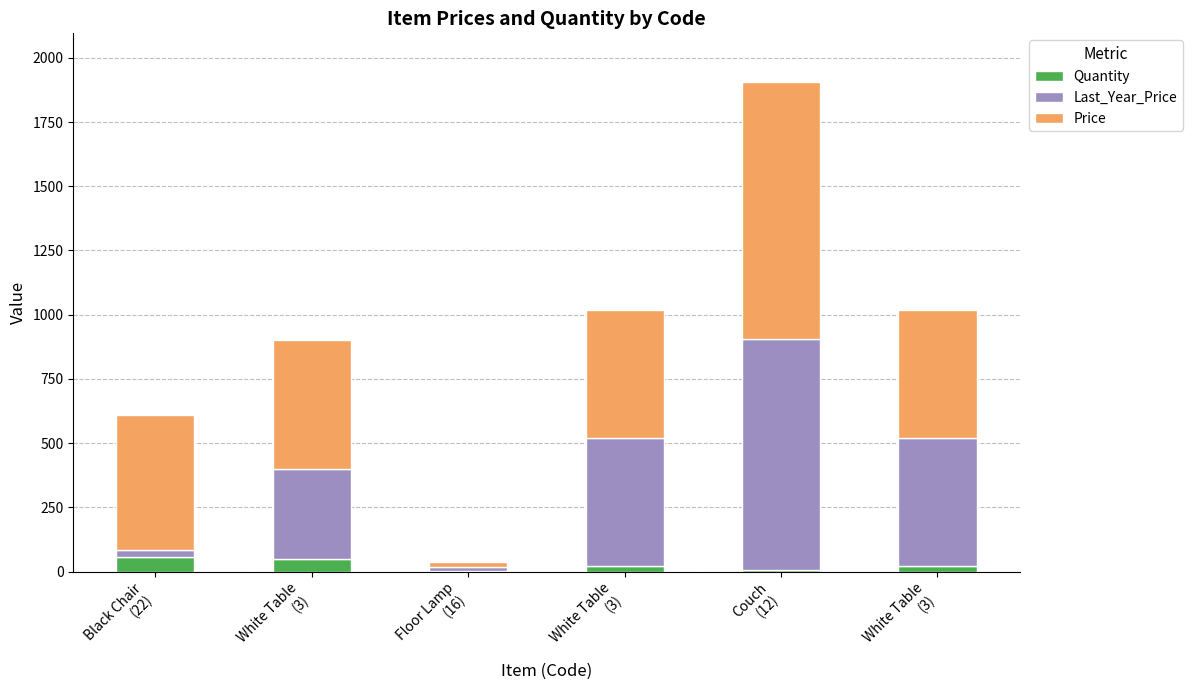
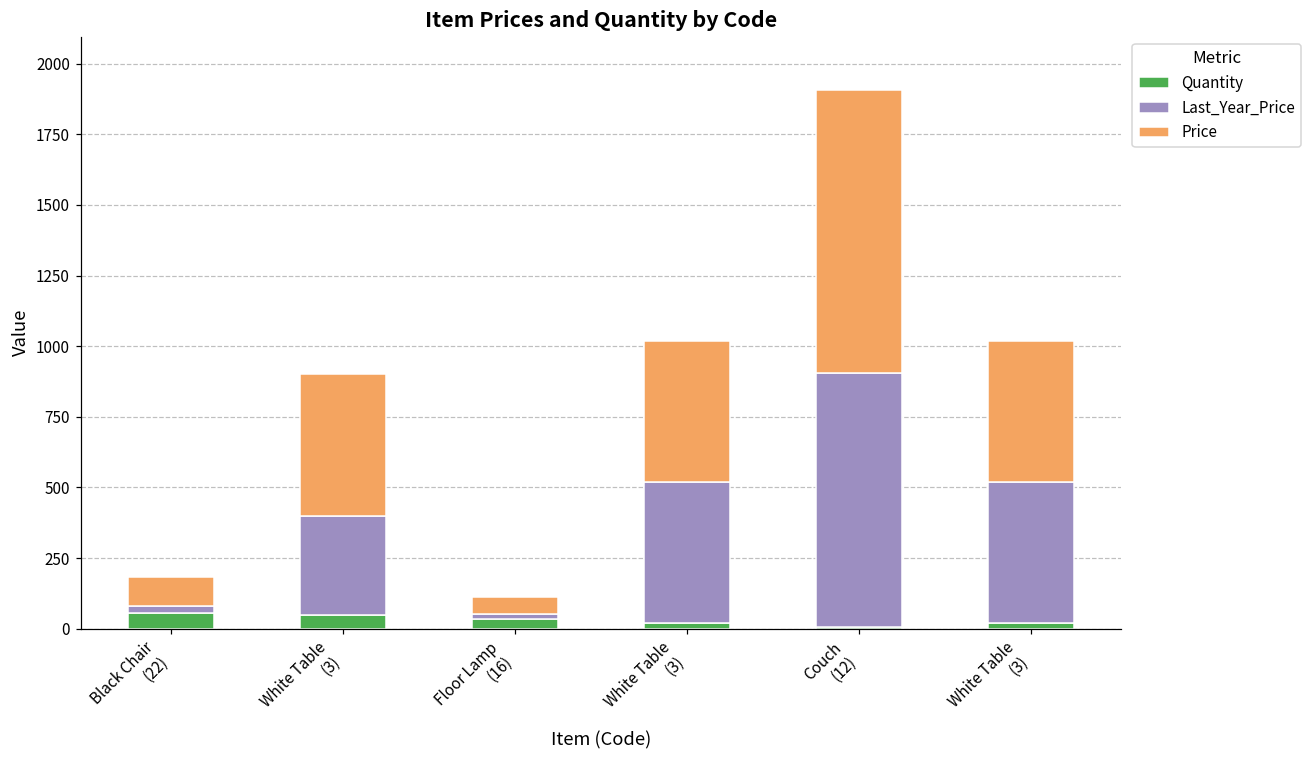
Price, Black Chair (22): 530 -> 100
Quantity, Floor Lamp (16): 0 -> 30
Price, Floor Lamp (16): 20 -> 60
